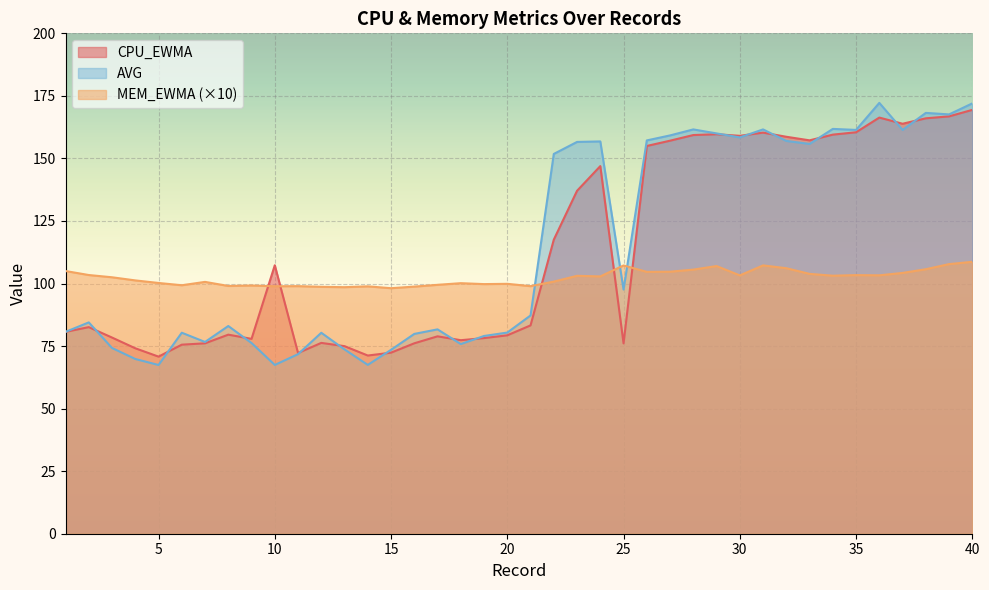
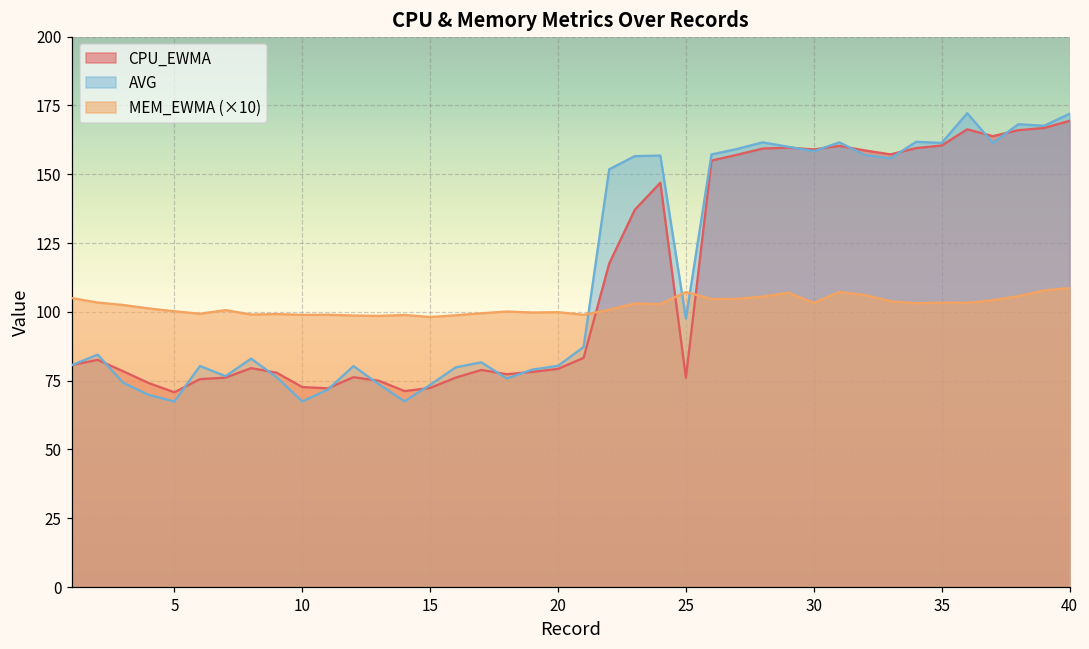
CPU_EWMA, 10: 107 -> 73
